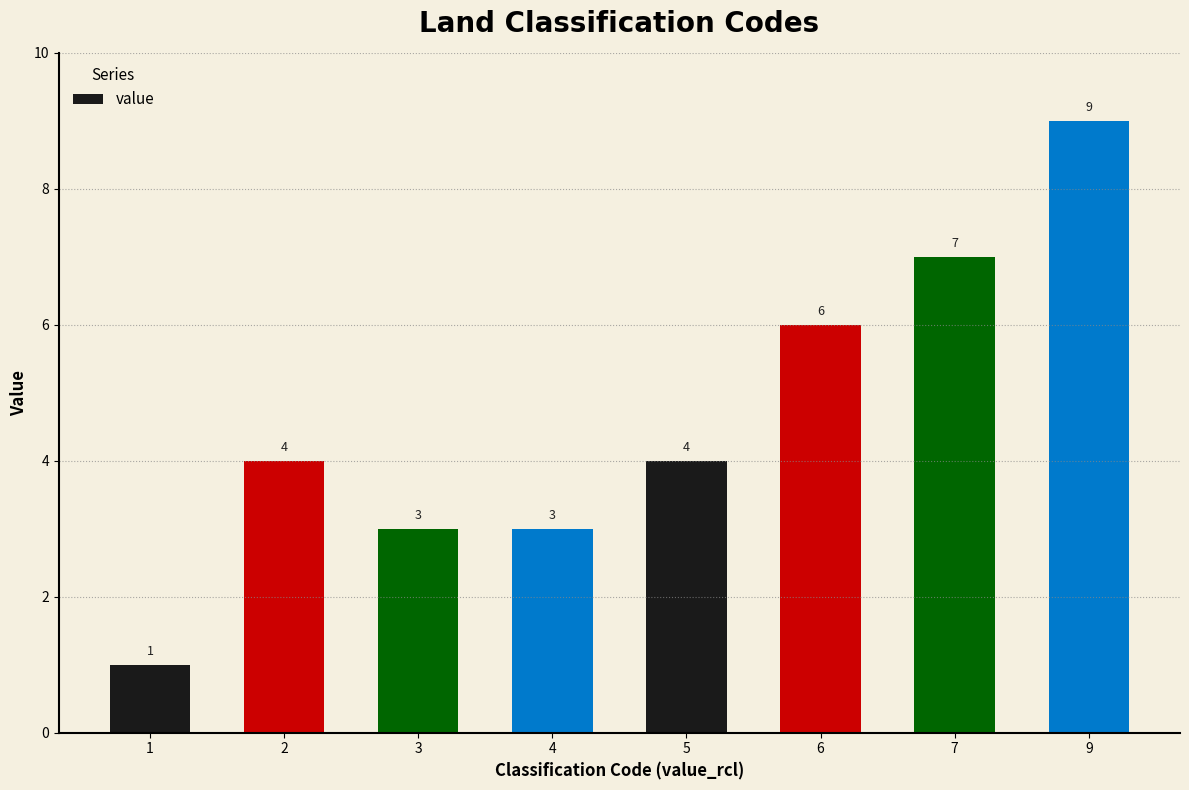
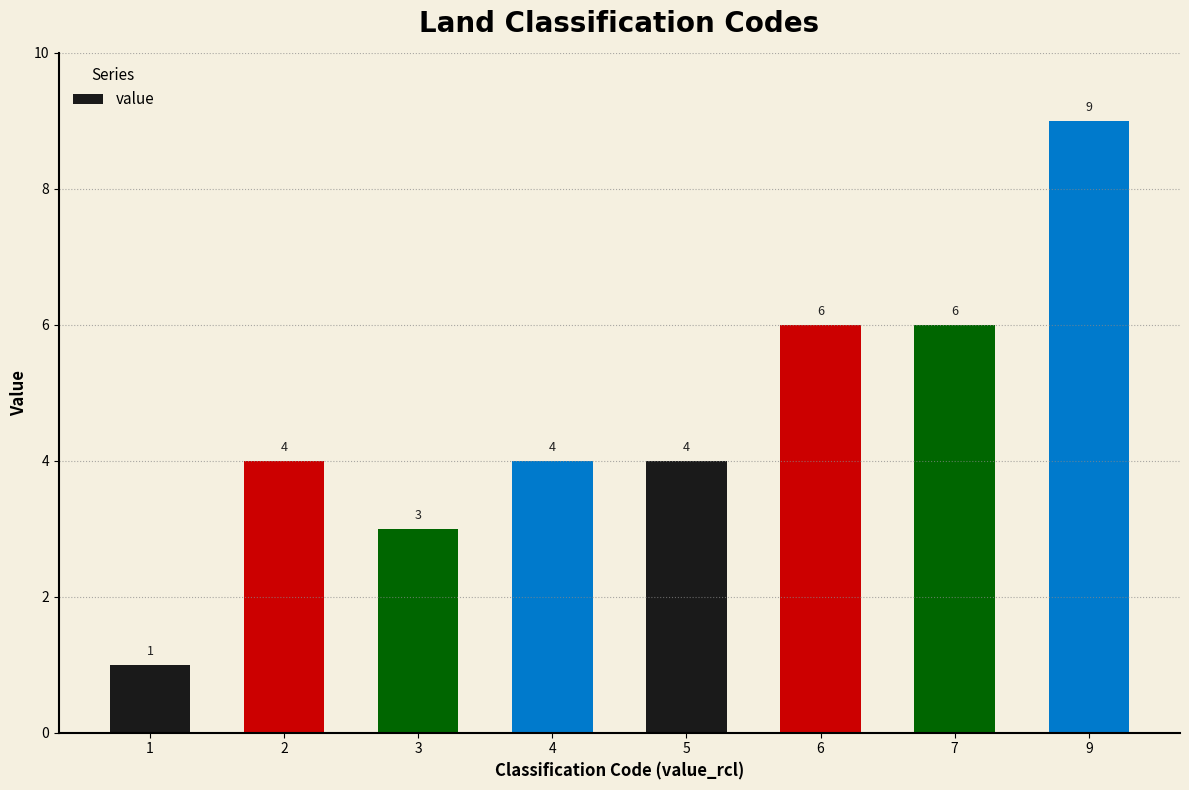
4: 3 -> 4
7: 7 -> 6
